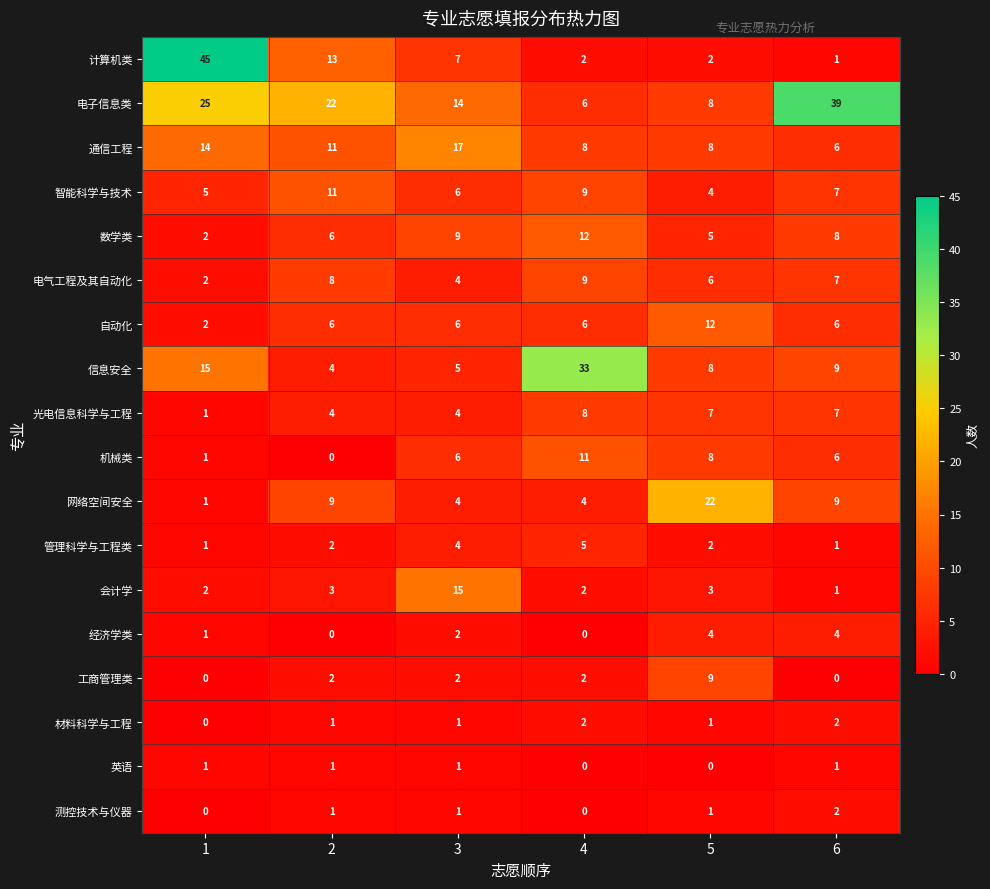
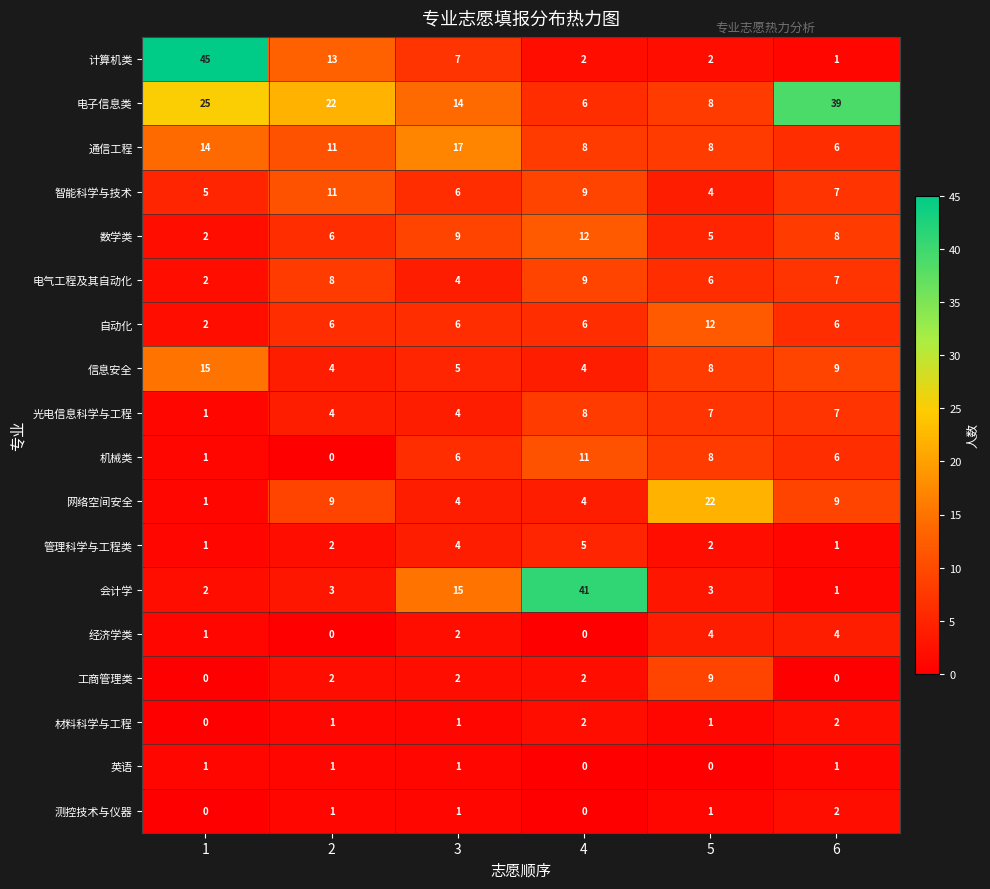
信息安全, 4: 33 -> 4
会计学, 4: 2 -> 41
